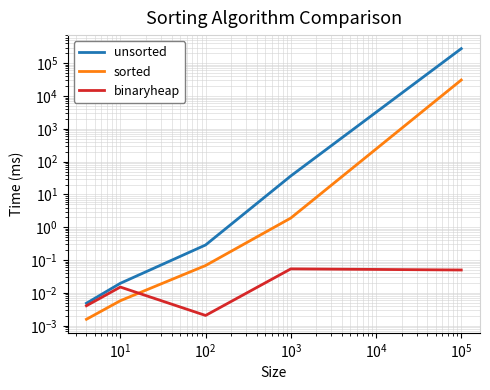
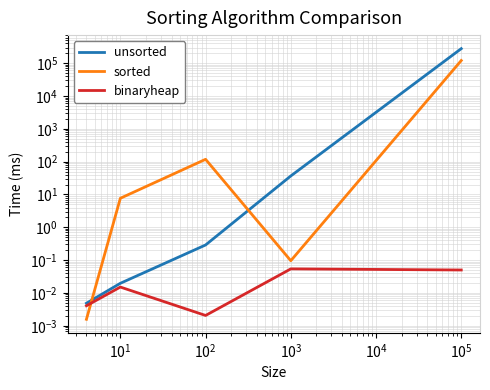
sorted, 10^1: 0.006 -> 8
sorted, 10^2: 0.07 -> 120
sorted, 10^3: 2 -> 0.10
sorted, 10^5: 30000 -> 120000
